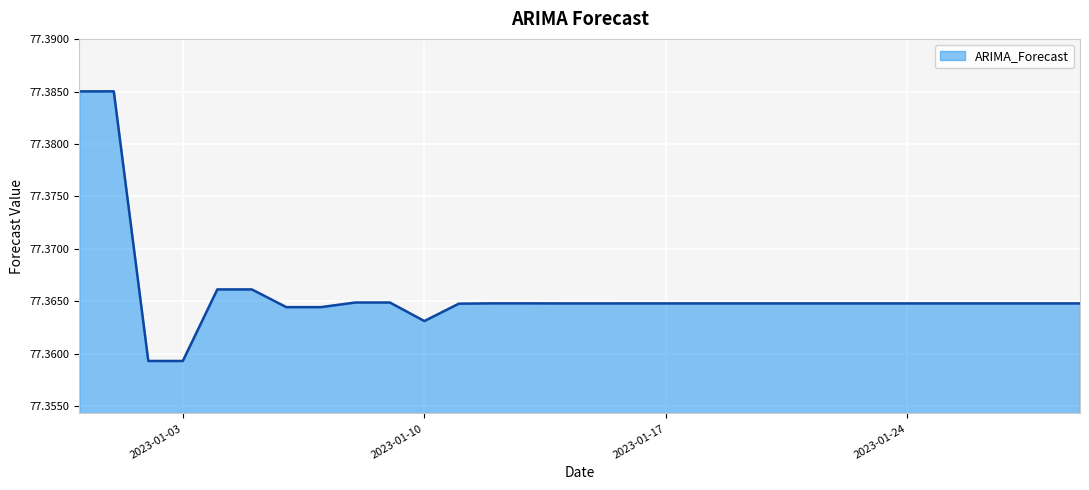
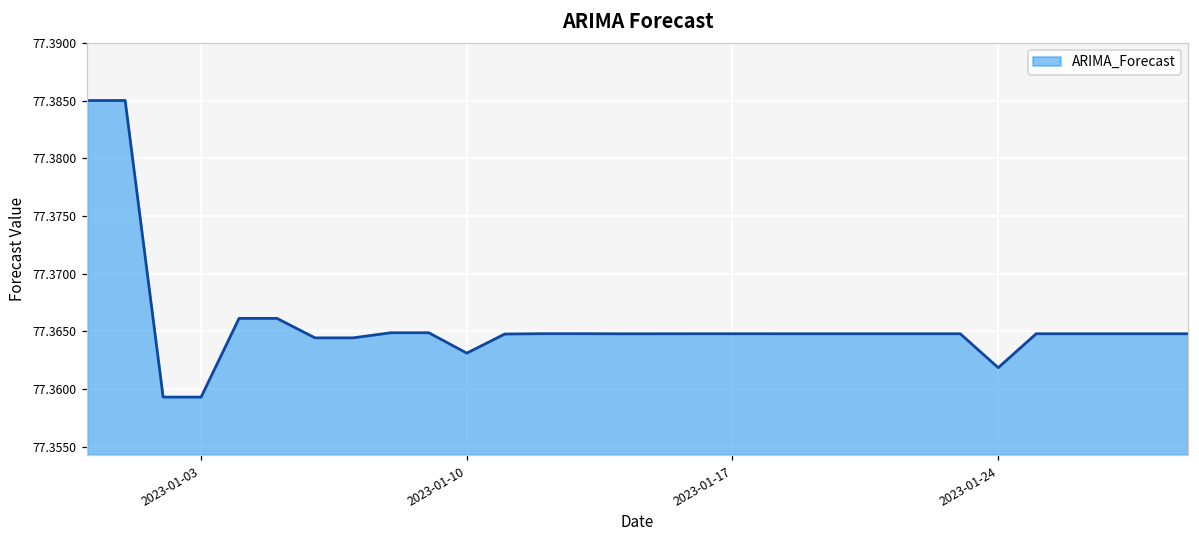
2023-01-24: 77.3648 -> 77.3619
